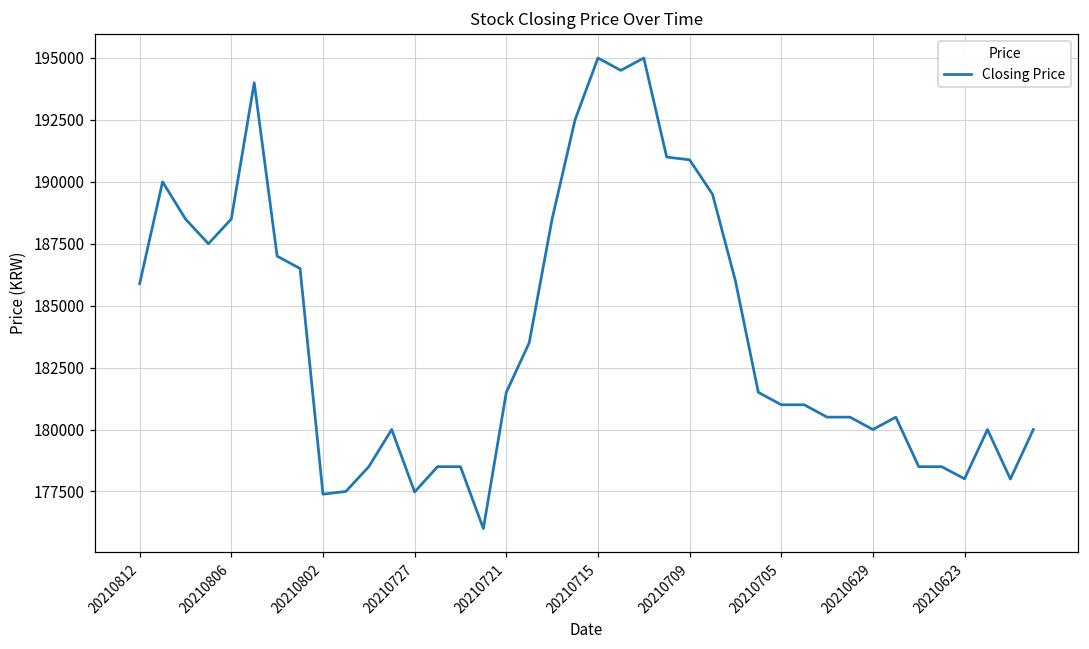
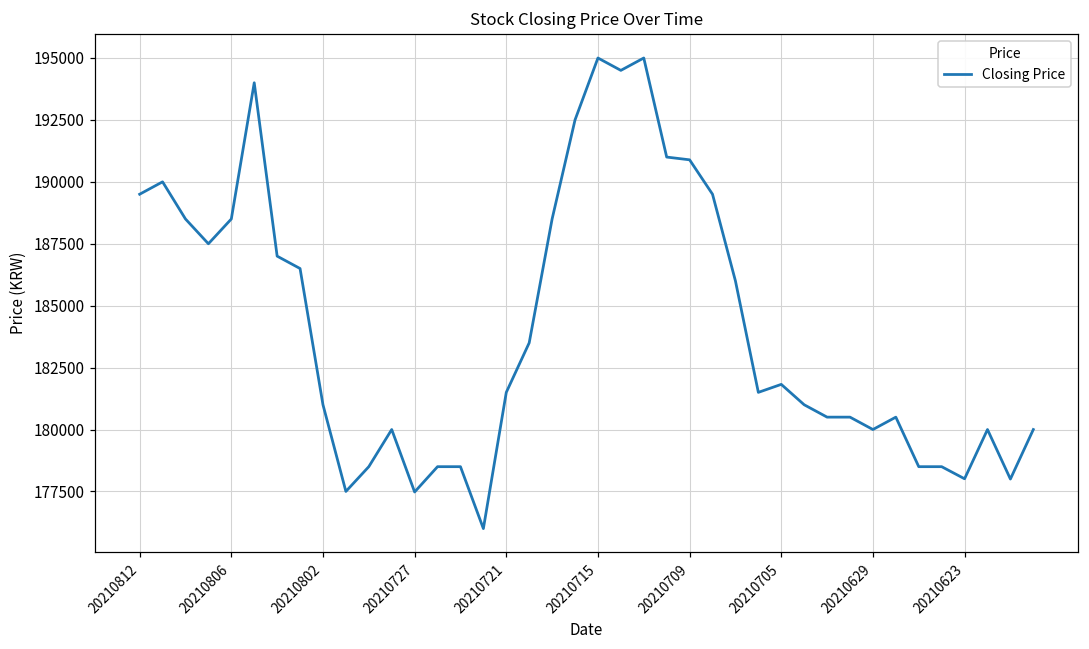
20210812: 185900 -> 189500
20210802: 177400 -> 181000
20210705: 181000 -> 181800
